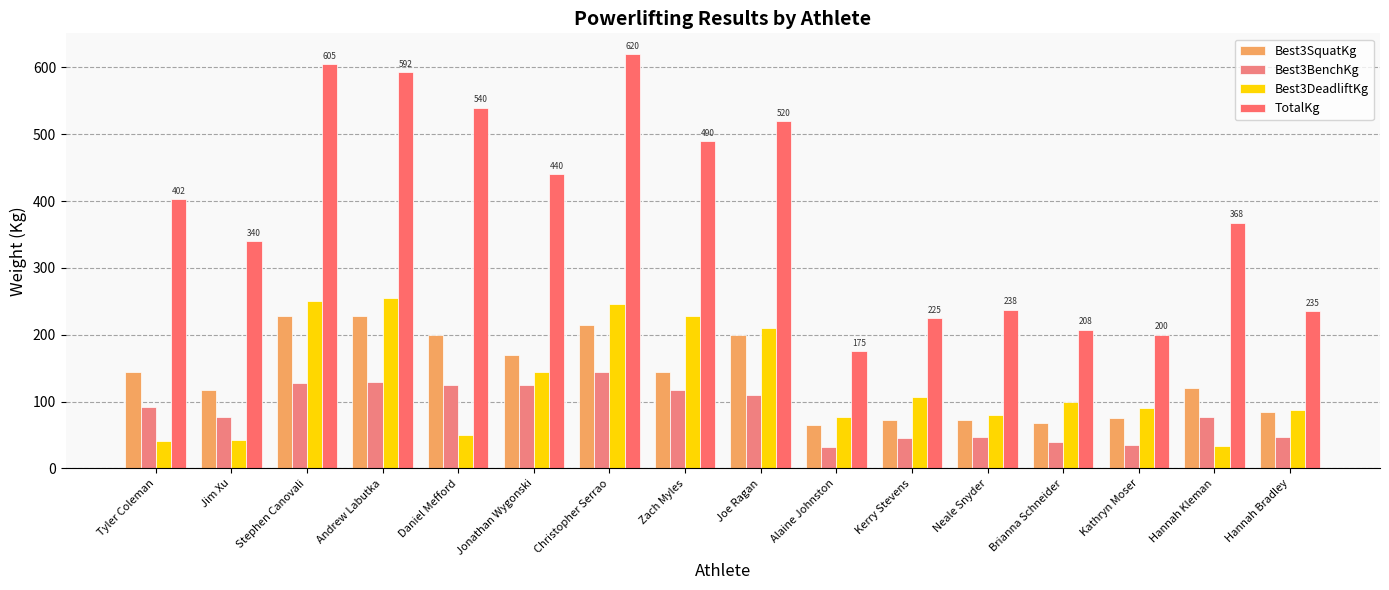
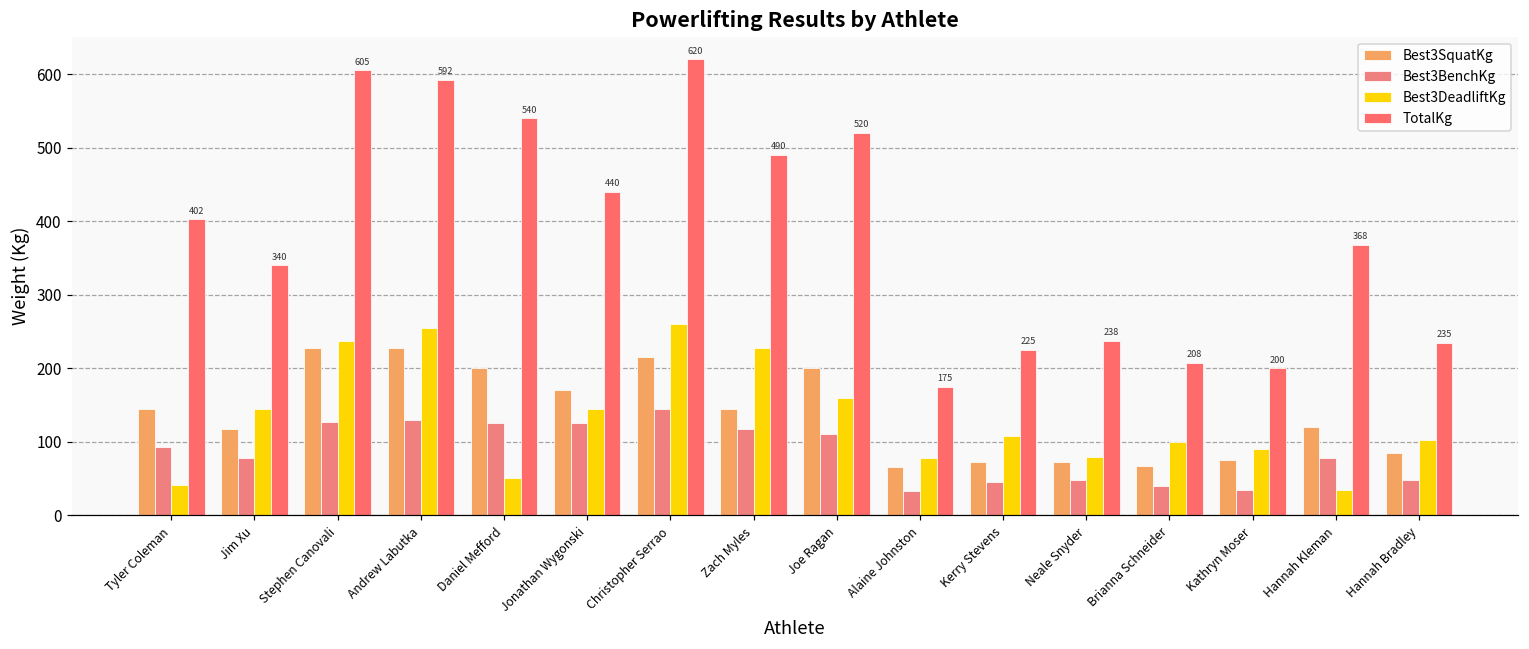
Best3DeadliftKg, Jim Xu: 40 -> 150
Best3DeadliftKg, Stephen Canovali: 250 -> 240
Best3DeadliftKg, Christopher Serrao: 250 -> 260
Best3DeadliftKg, Joe Ragan: 210 -> 160
Best3DeadliftKg, Hannah Bradley: 90 -> 100
